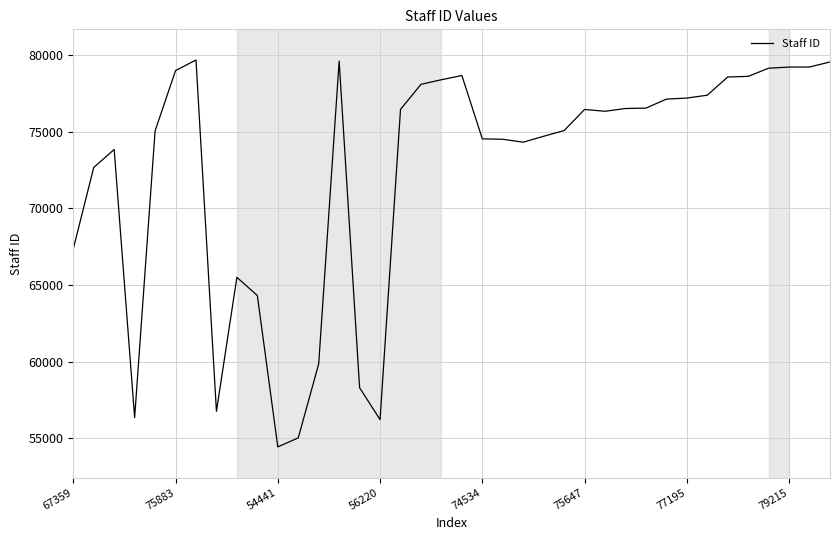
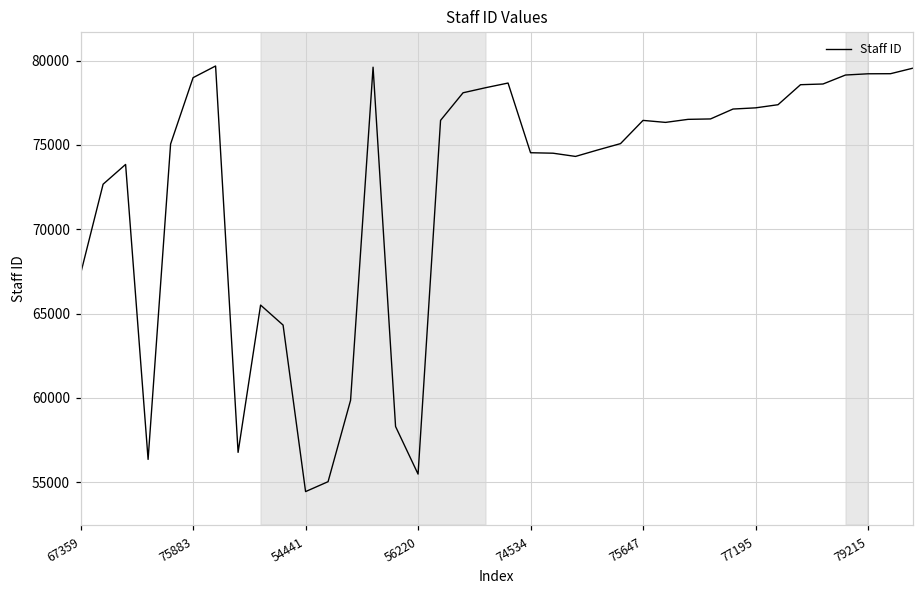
56220: 56200 -> 55500
